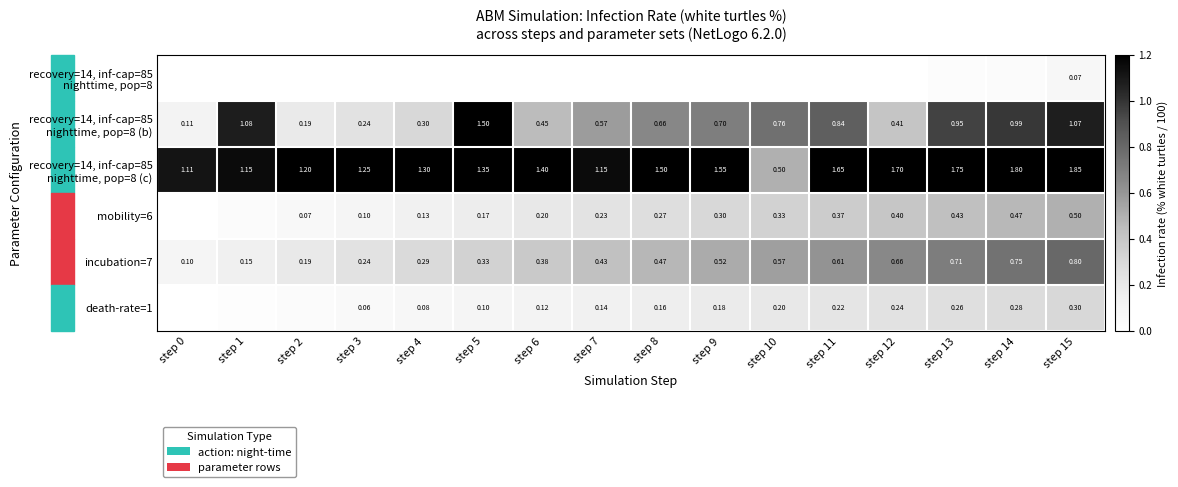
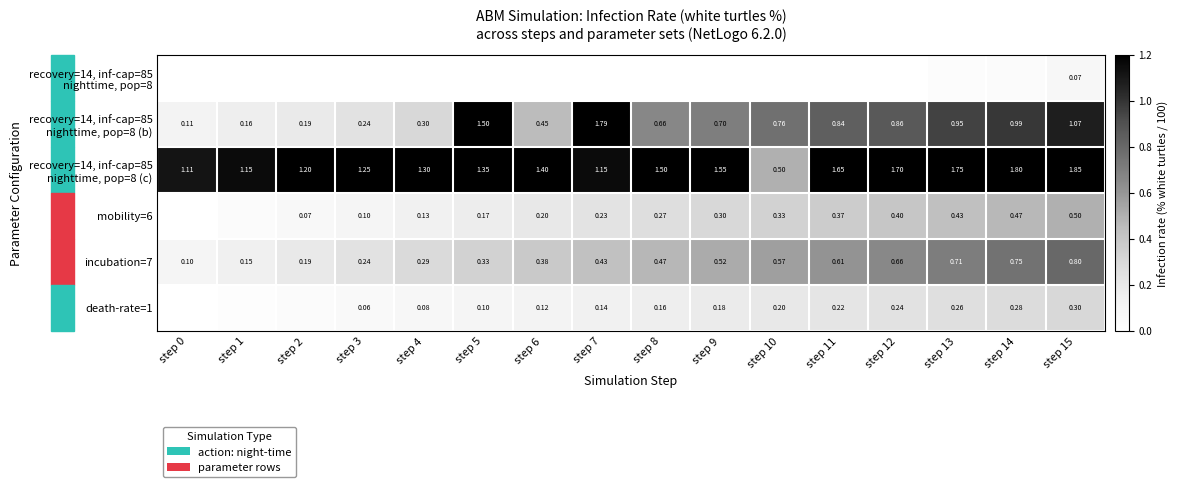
recovery=14, inf-cap=85 nighttime, pop=8 (b), step 1: 1.08 -> 0.16
recovery=14, inf-cap=85 nighttime, pop=8 (b), step 7: 0.57 -> 1.79
recovery=14, inf-cap=85 nighttime, pop=8 (b), step 12: 0.41 -> 0.86
